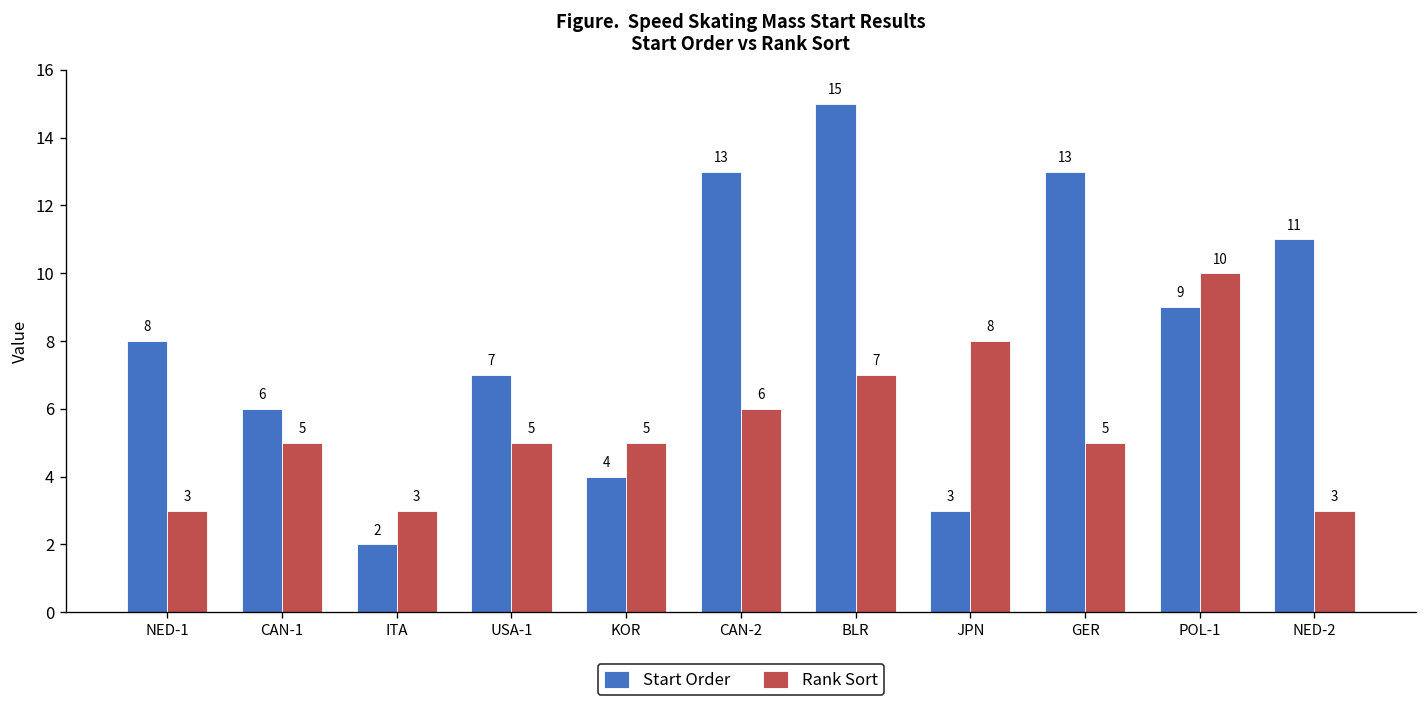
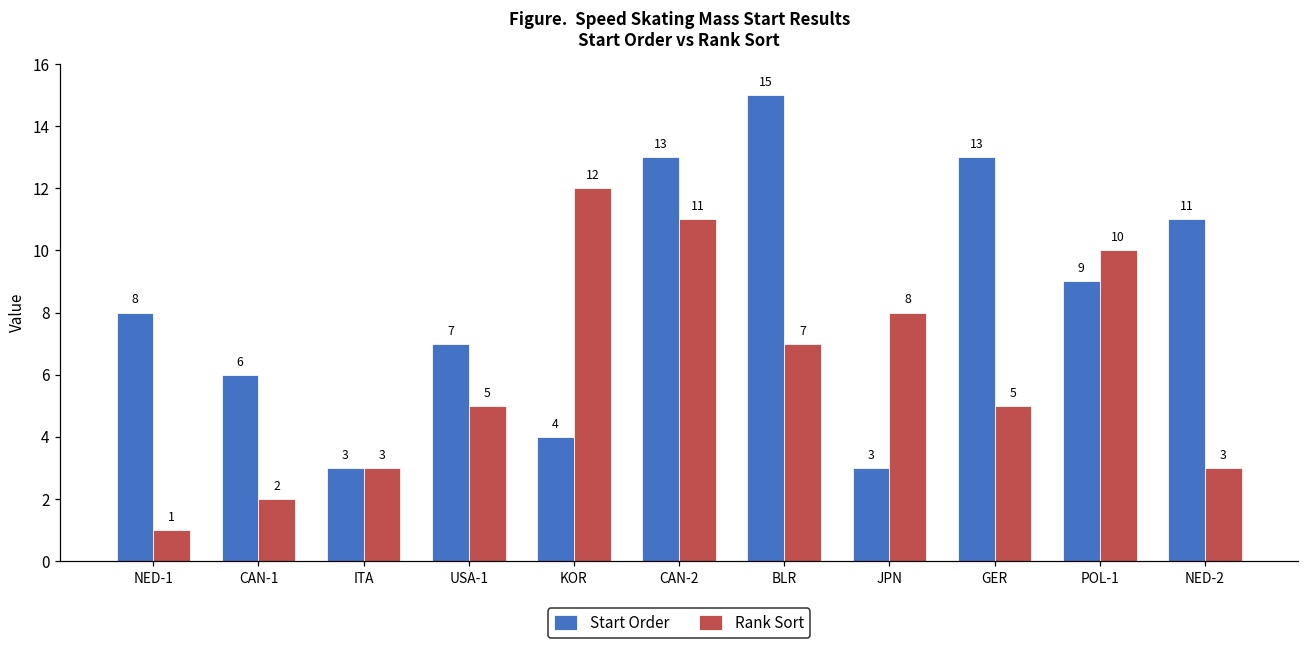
Rank Sort, NED-1: 3 -> 1
Rank Sort, CAN-1: 5 -> 2
Start Order, ITA: 2 -> 3
Rank Sort, KOR: 5 -> 12
Rank Sort, CAN-2: 6 -> 11
